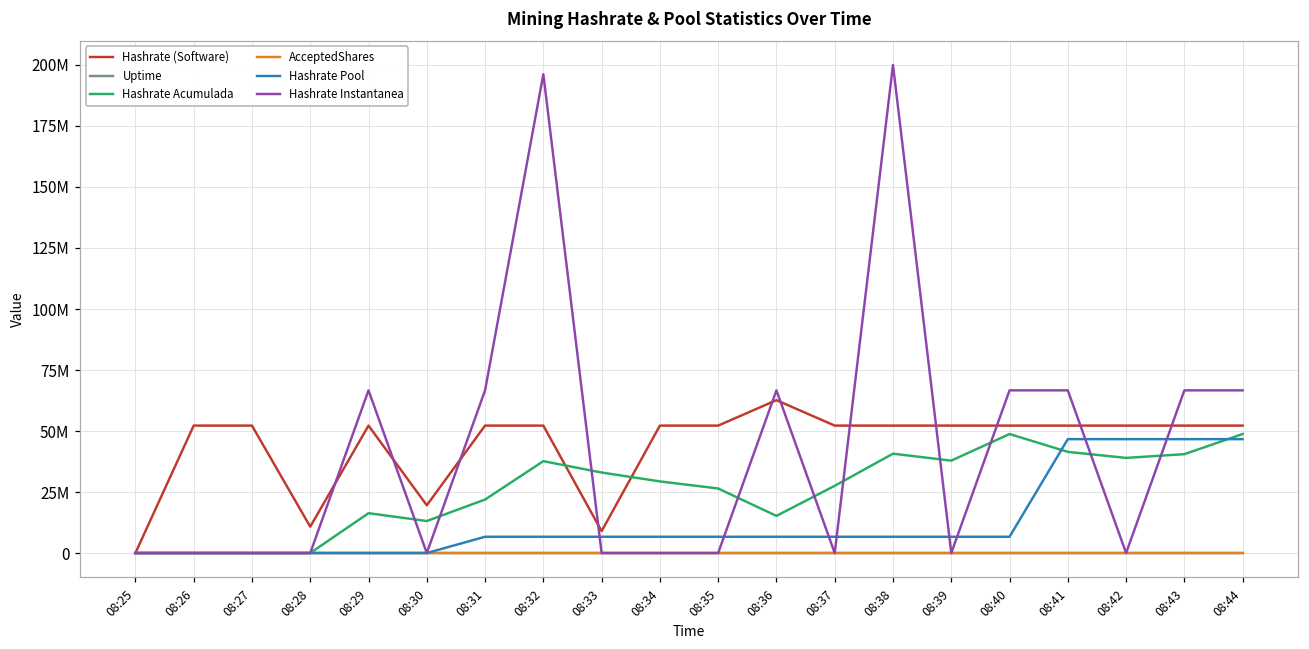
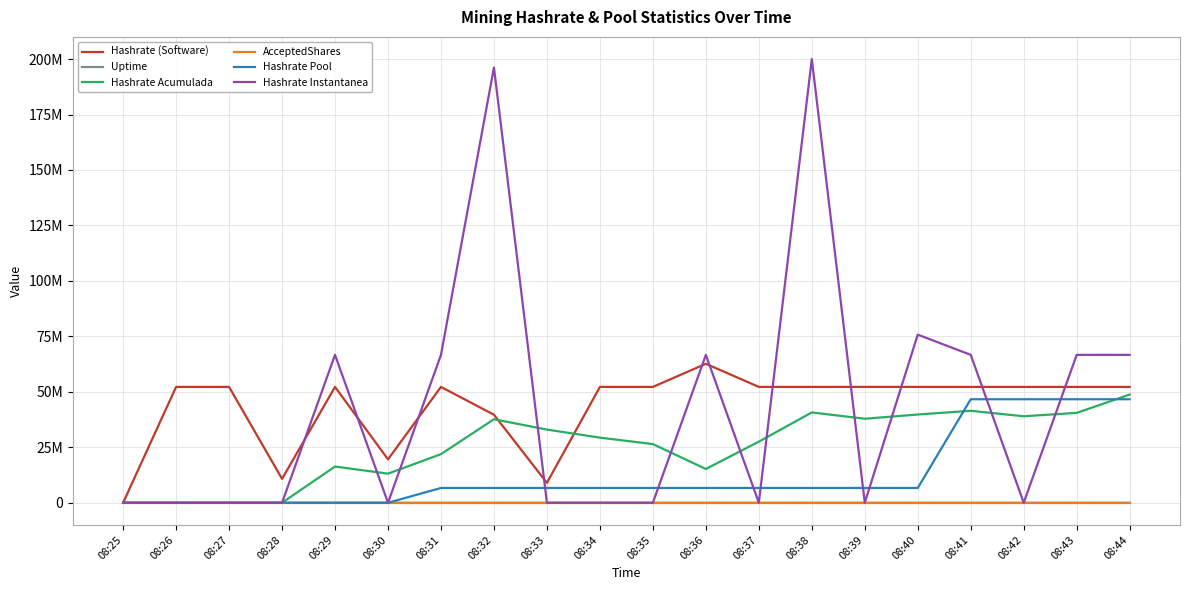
Hashrate (Software), 08:32: 52000000 -> 40000000
Hashrate Acumulada, 08:40: 49000000 -> 40000000
Hashrate Instantanea, 08:40: 67000000 -> 76000000
